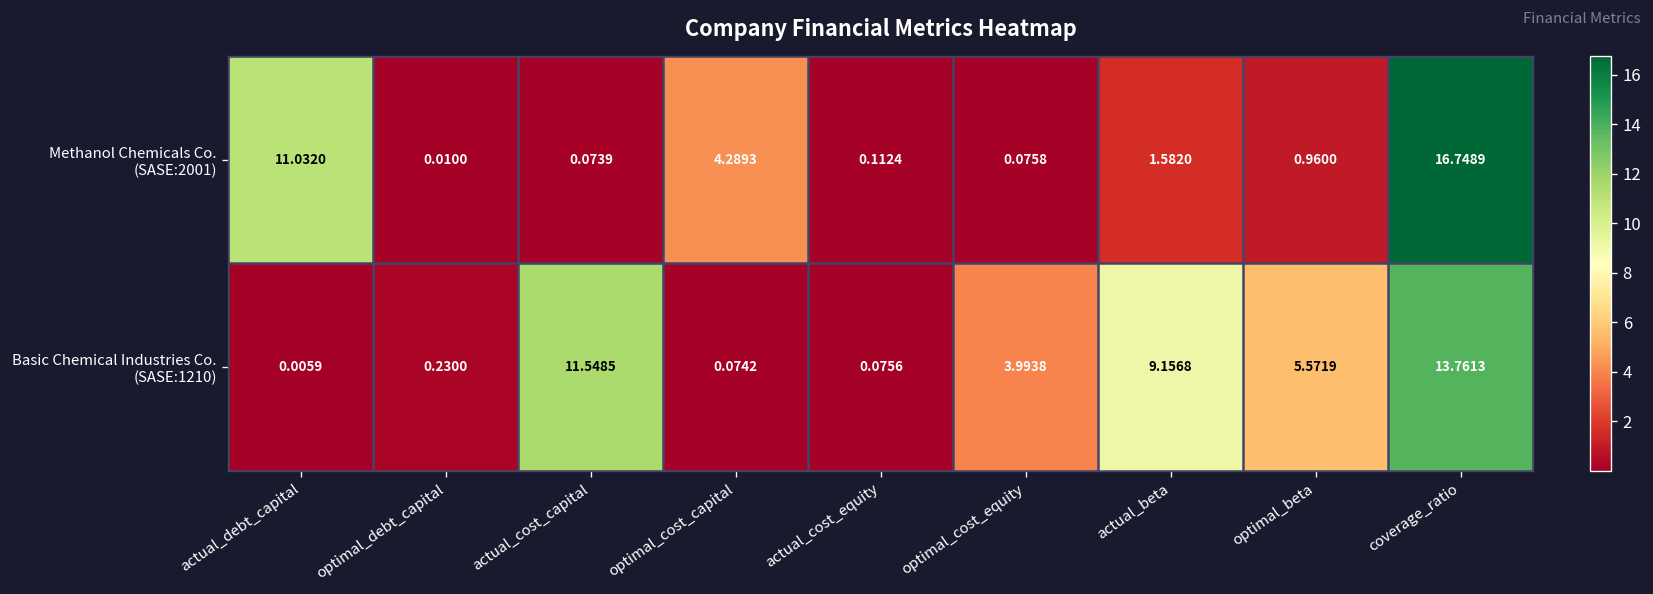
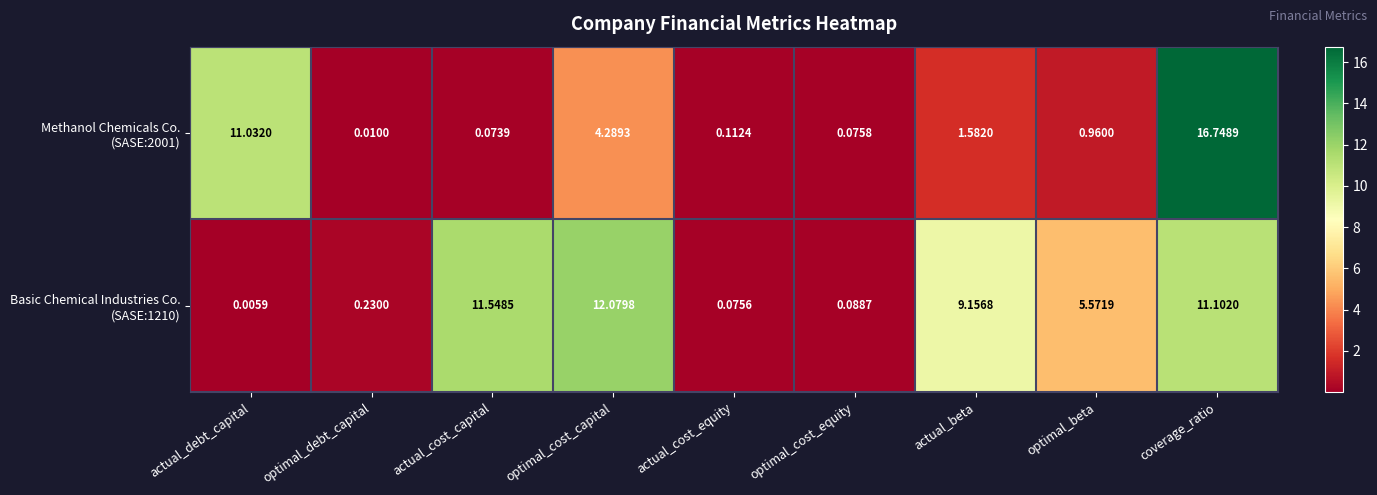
Basic Chemical Industries Co. (SASE:1210), optimal_cost_capital: 0.0742 -> 12.0798
Basic Chemical Industries Co. (SASE:1210), optimal_cost_equity: 3.9938 -> 0.0887
Basic Chemical Industries Co. (SASE:1210), coverage_ratio: 13.7613 -> 11.1020
